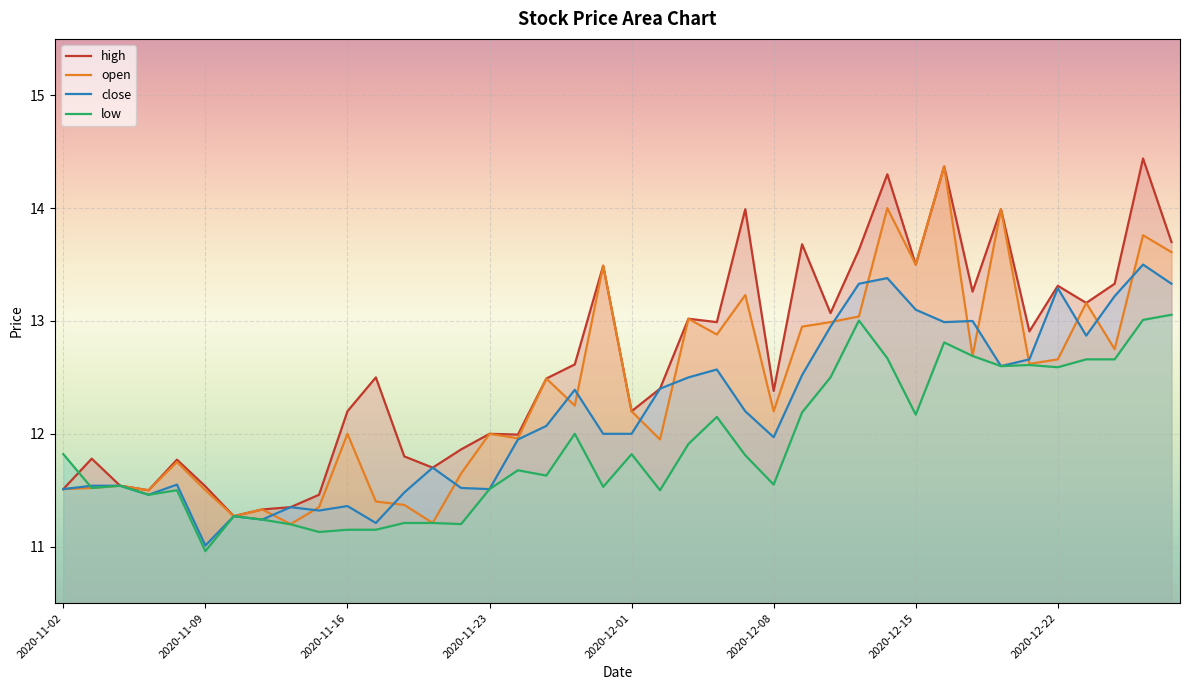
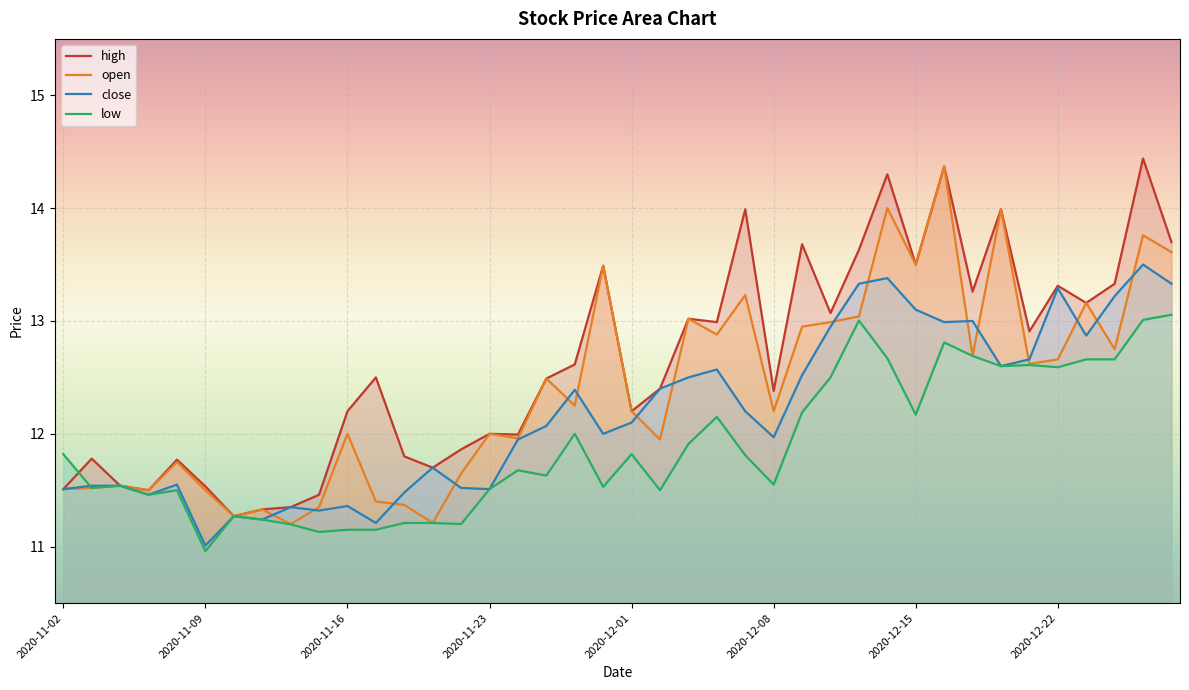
close, 2020-12-01: 12.0 -> 12.1
